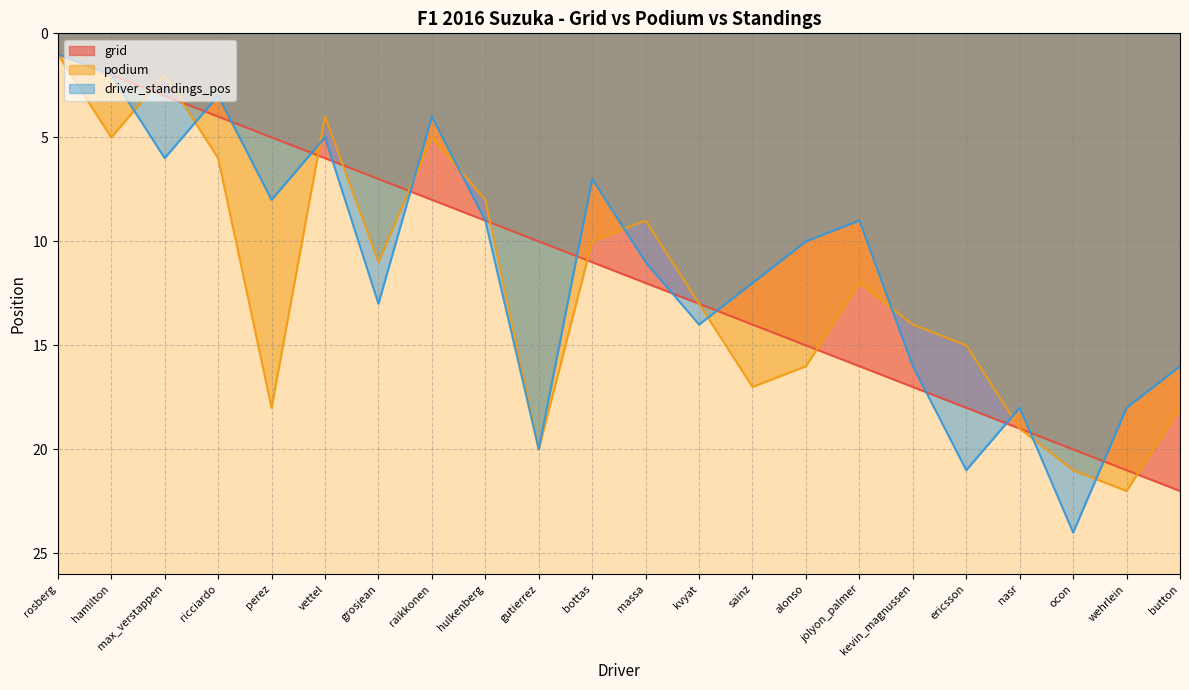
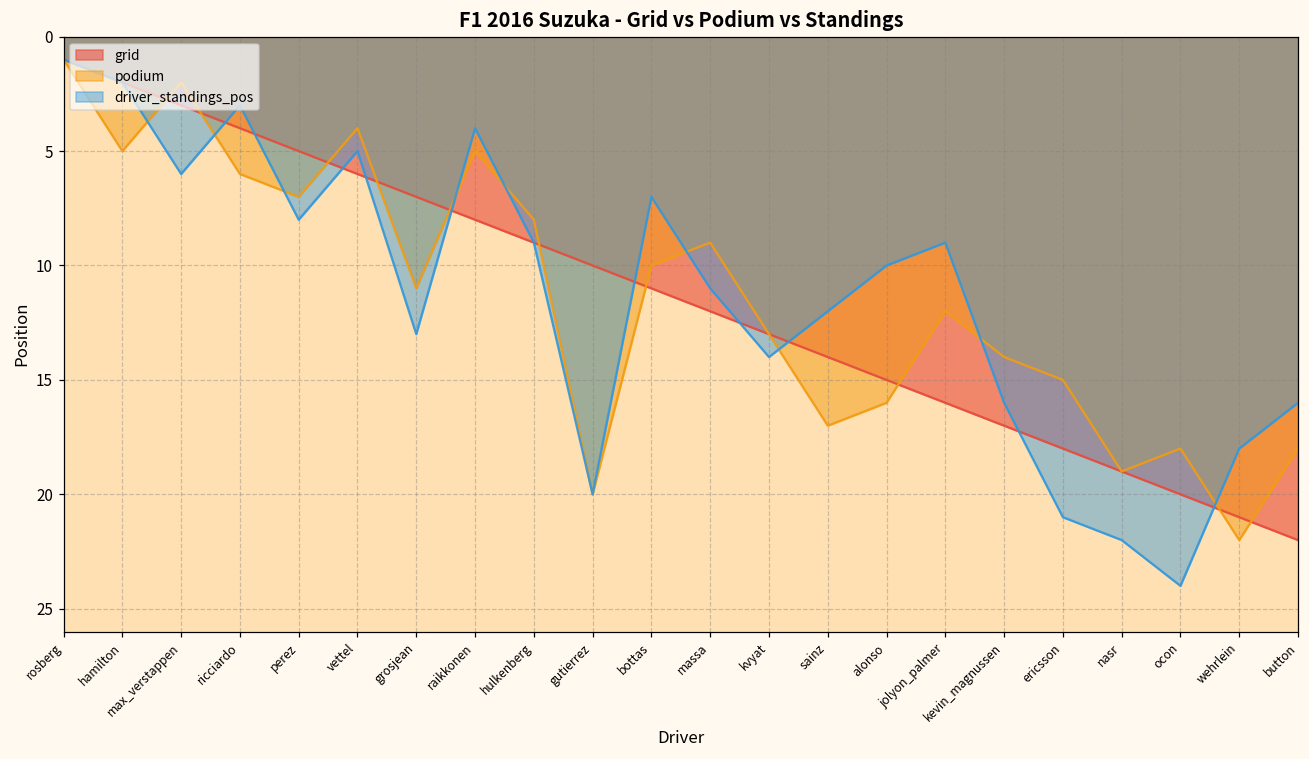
podium, perez: 18 -> 7
driver_standings_pos, nasr: 18 -> 22
podium, ocon: 21 -> 18
